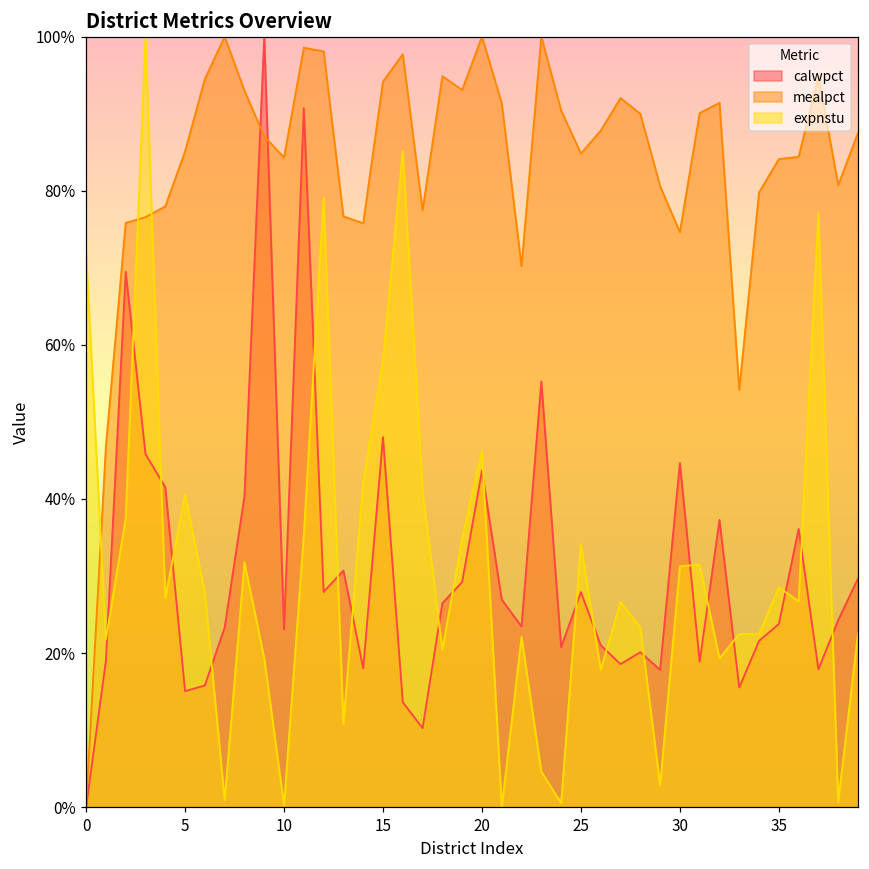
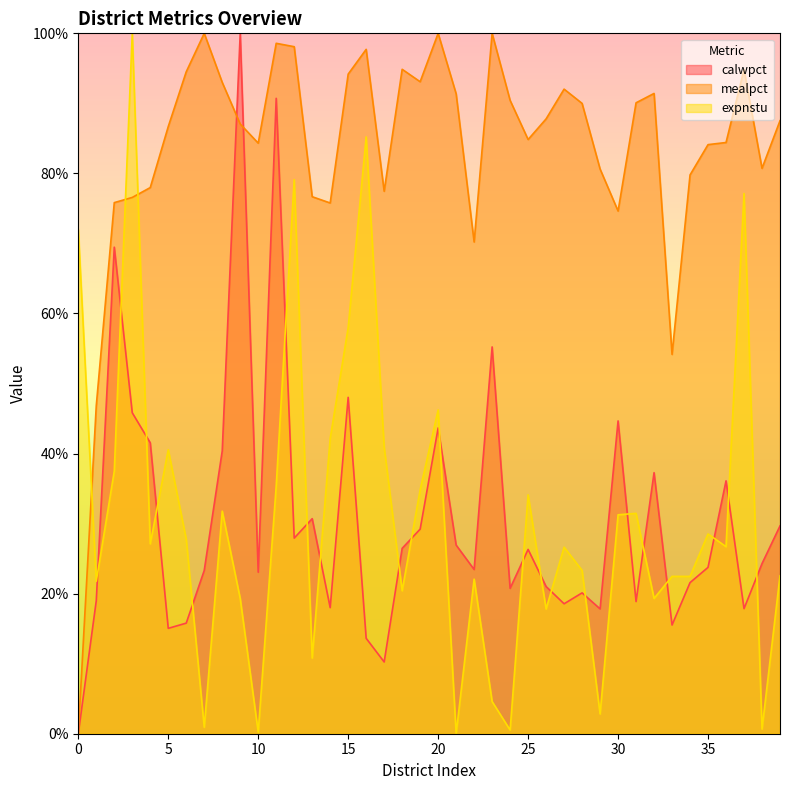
mealpct, 5: 85% -> 87%
calwpct, 25: 28% -> 26%
